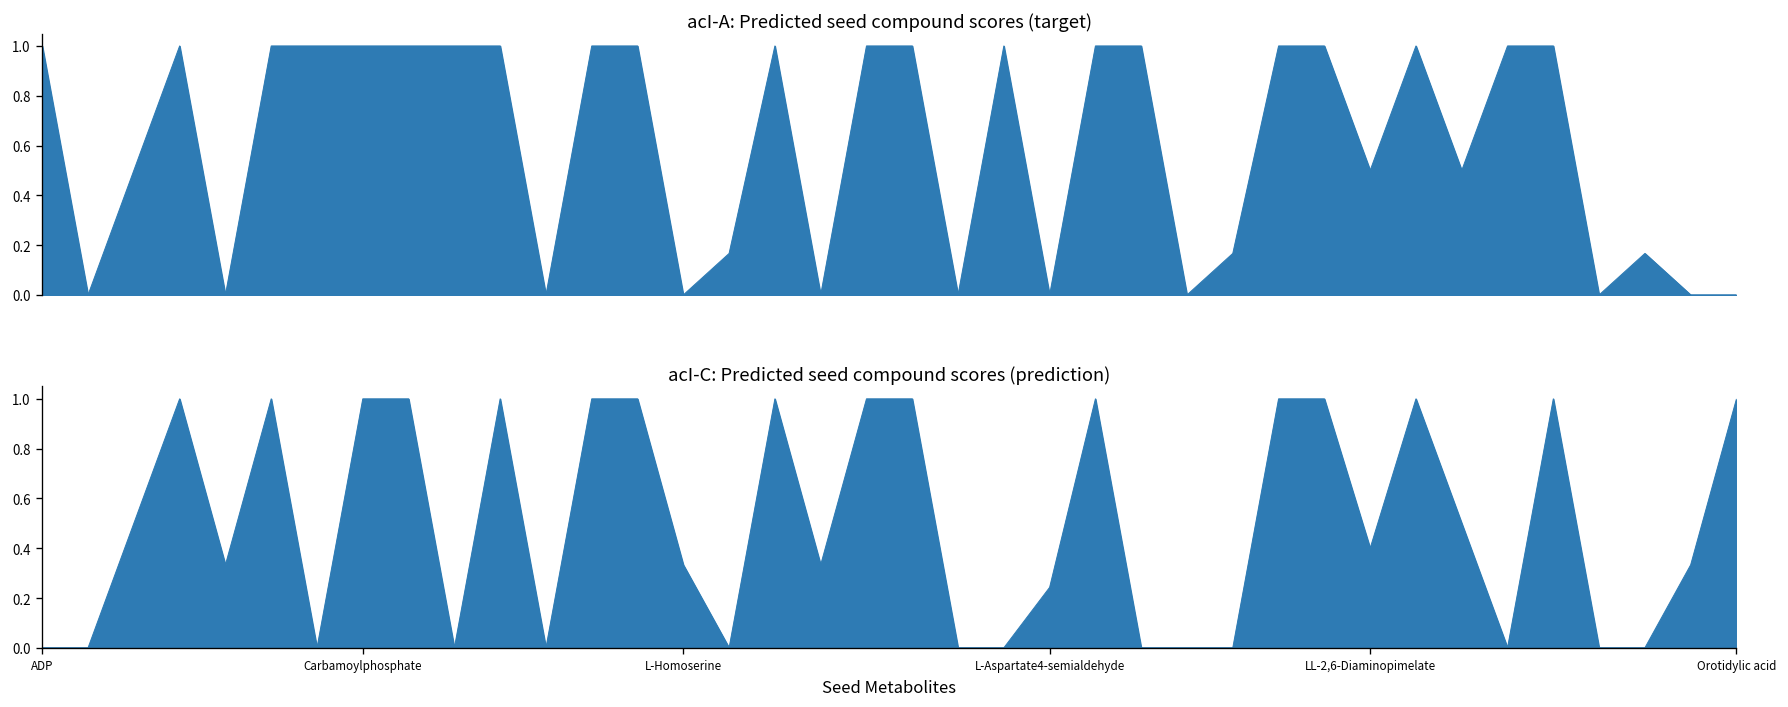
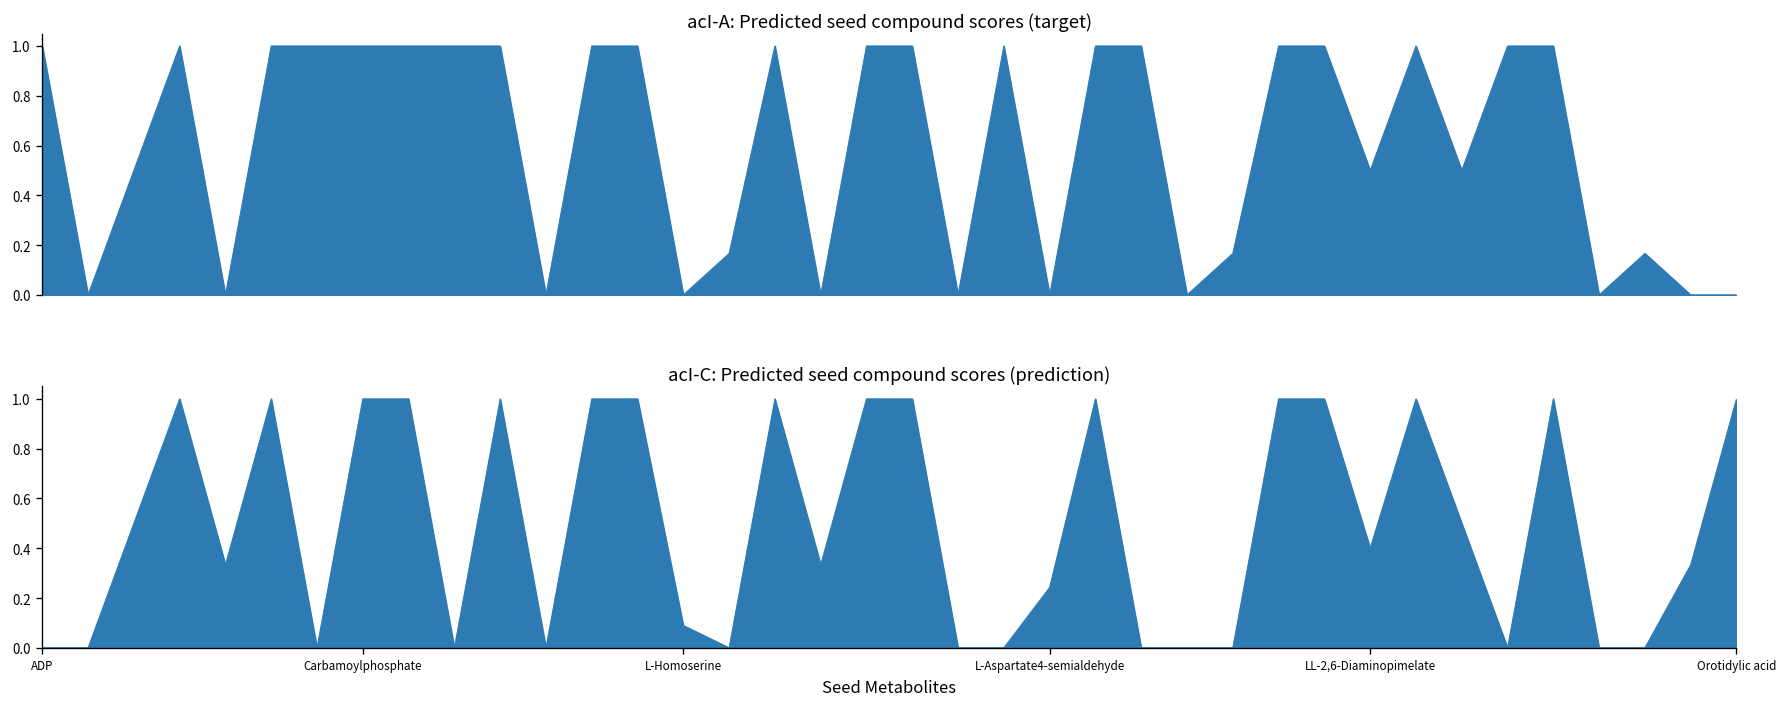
acI-C: Predicted seed compound scores (prediction), L-Homoserine: 0.33 -> 0.09
